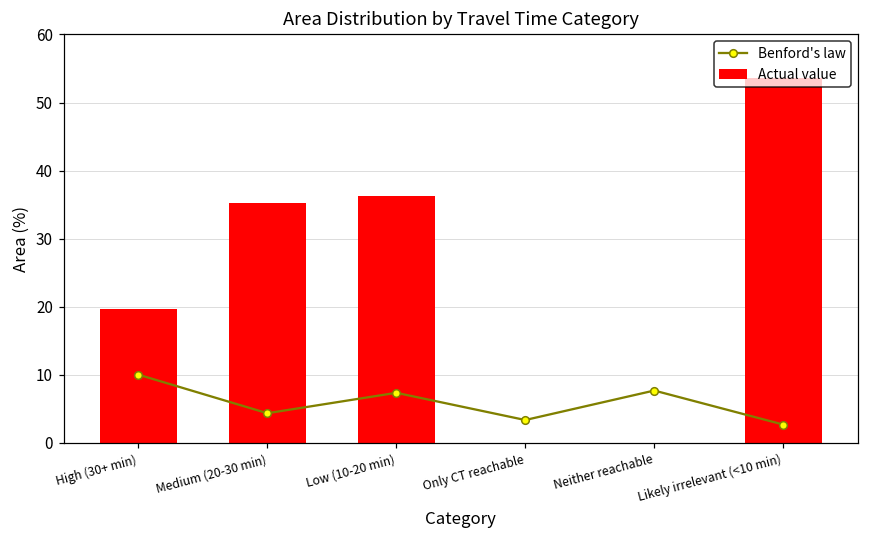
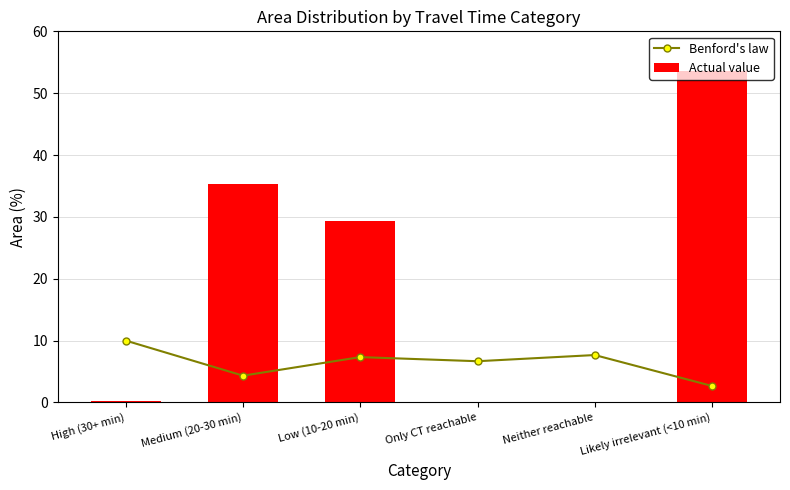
Actual value, High (30+ min): 20 -> 0
Actual value, Low (10-20 min): 36 -> 29
Benford's law, Only CT reachable: 3 -> 7
